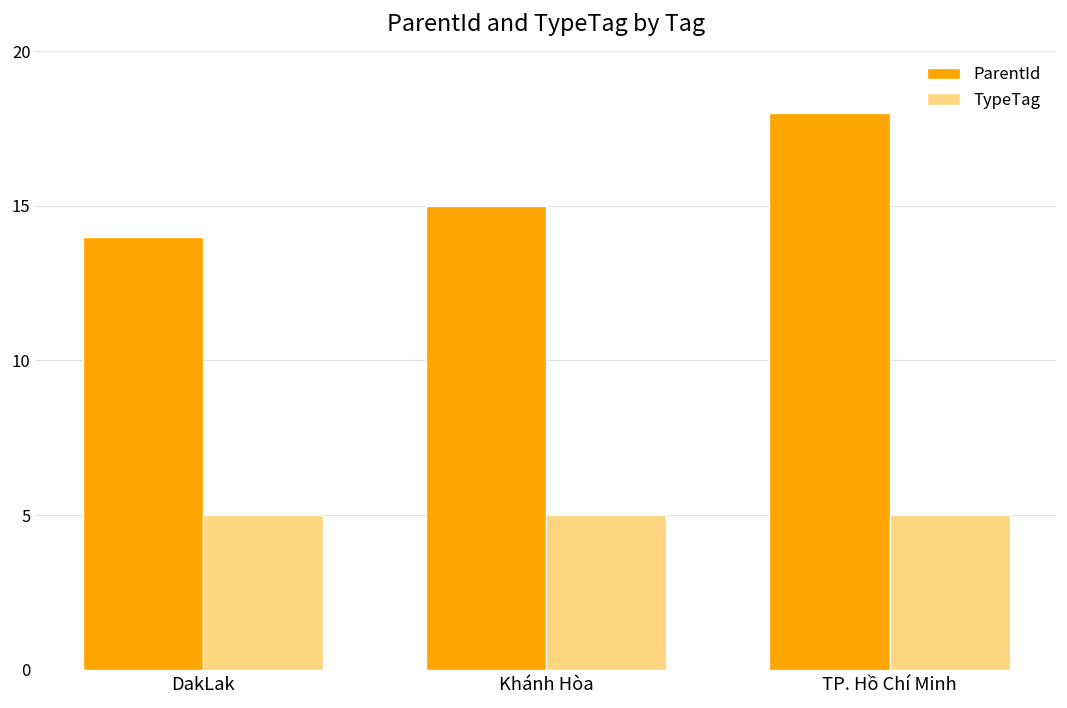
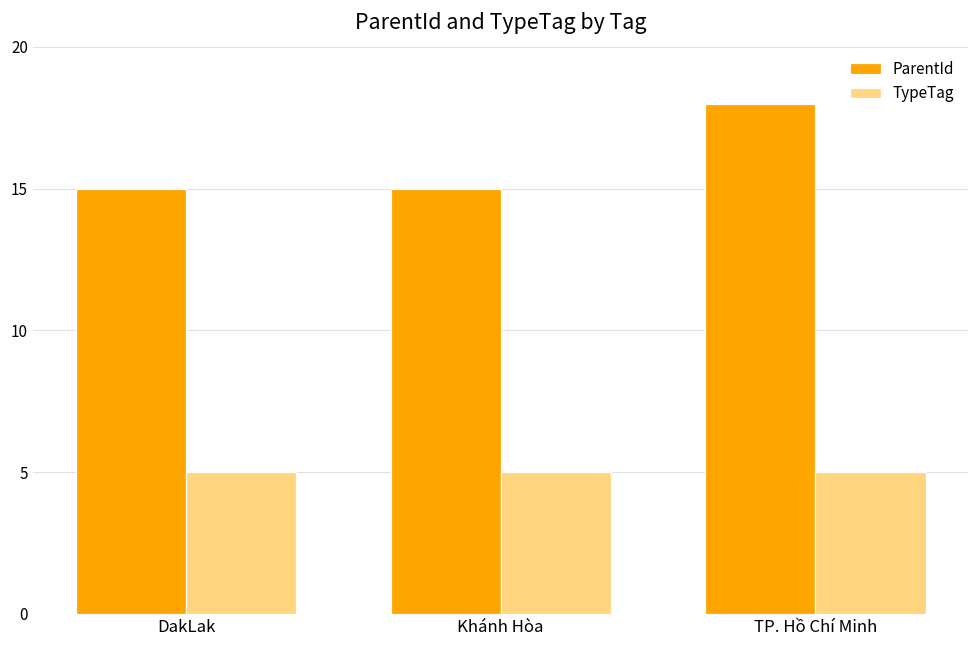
ParentId, DakLak: 14 -> 15
